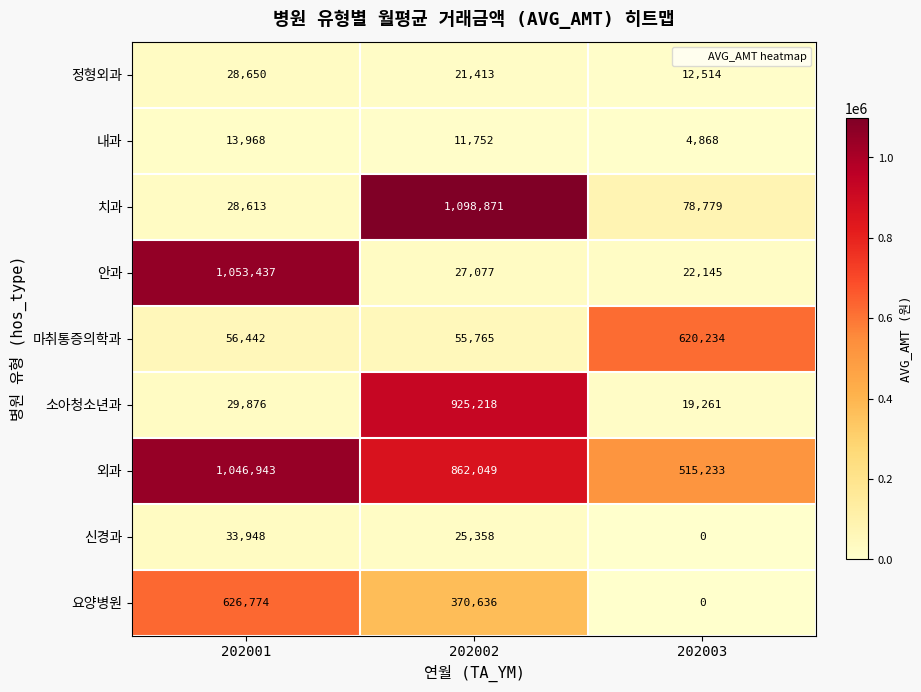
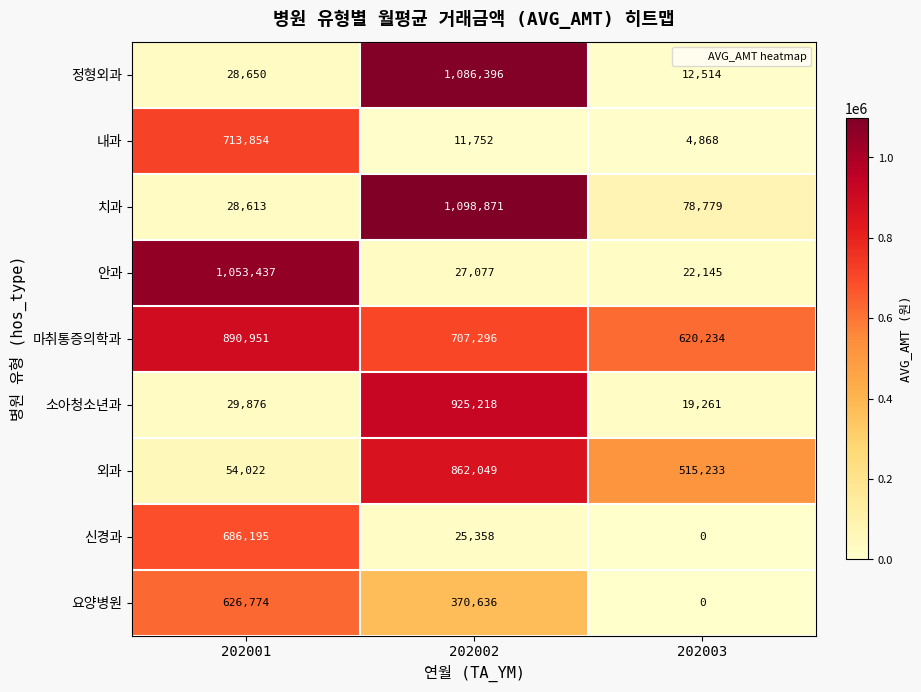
정형외과, 202002: 21,413 -> 1,086,396
내과, 202001: 13,968 -> 713,854
마취통증의학과, 202001: 56,442 -> 890,951
마취통증의학과, 202002: 55,765 -> 707,296
외과, 202001: 1,046,943 -> 54,022
신경과, 202001: 33,948 -> 686,195
